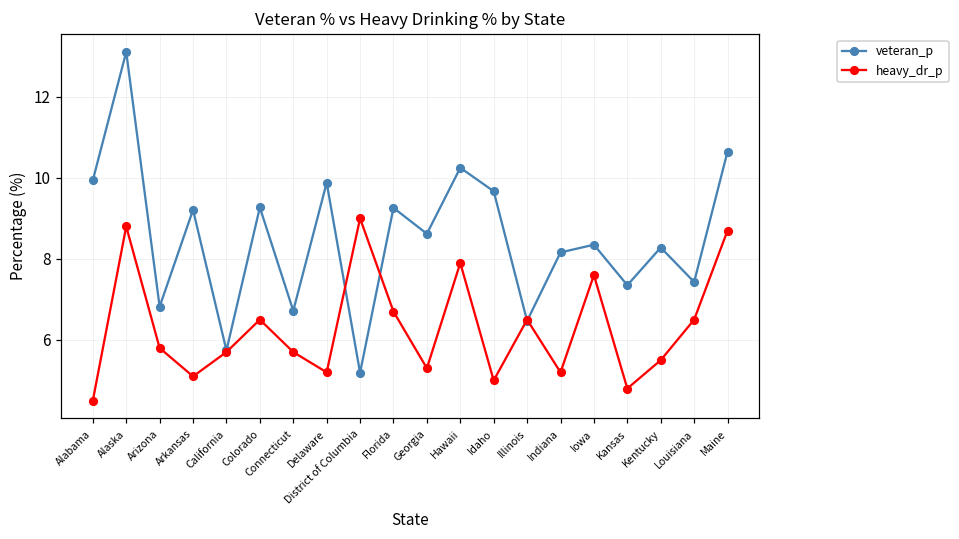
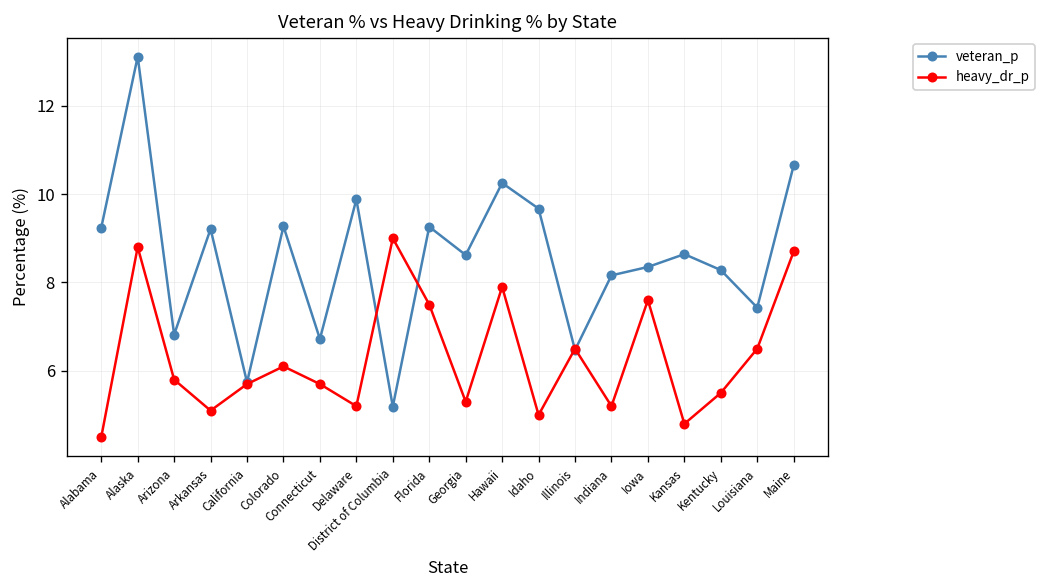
veteran_p, Alabama: 9.9 -> 9.2
heavy_dr_p, Colorado: 6.5 -> 6.1
heavy_dr_p, Florida: 6.7 -> 7.5
veteran_p, Kansas: 7.4 -> 8.6
